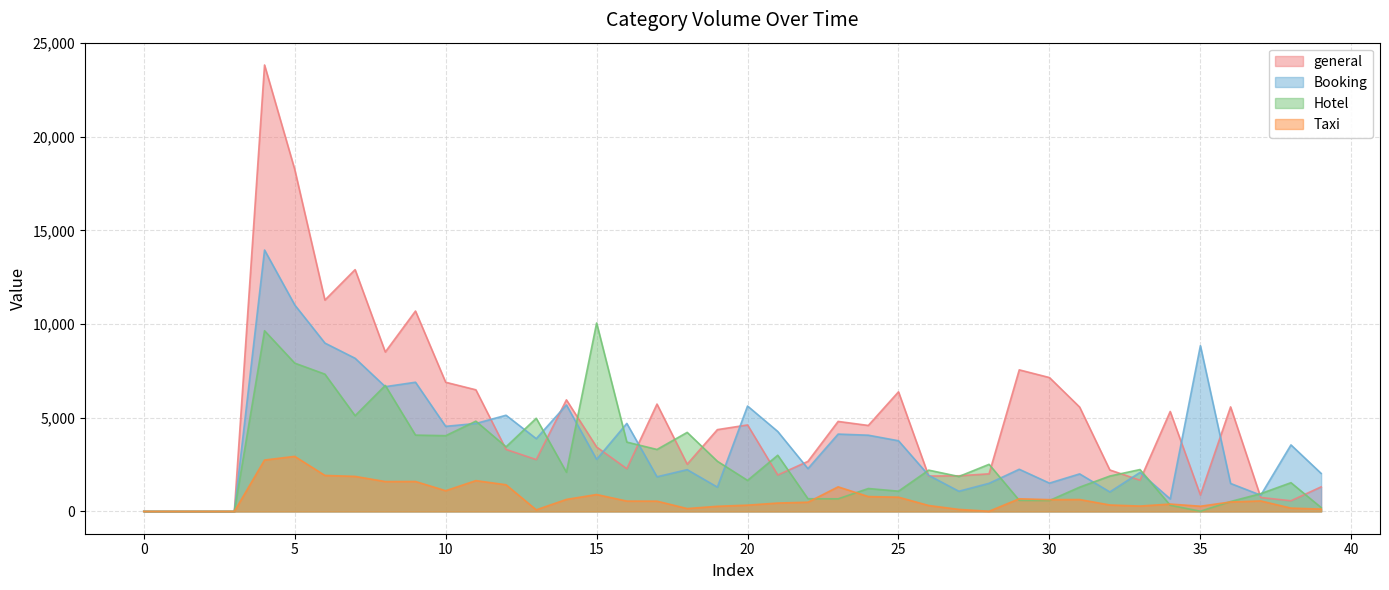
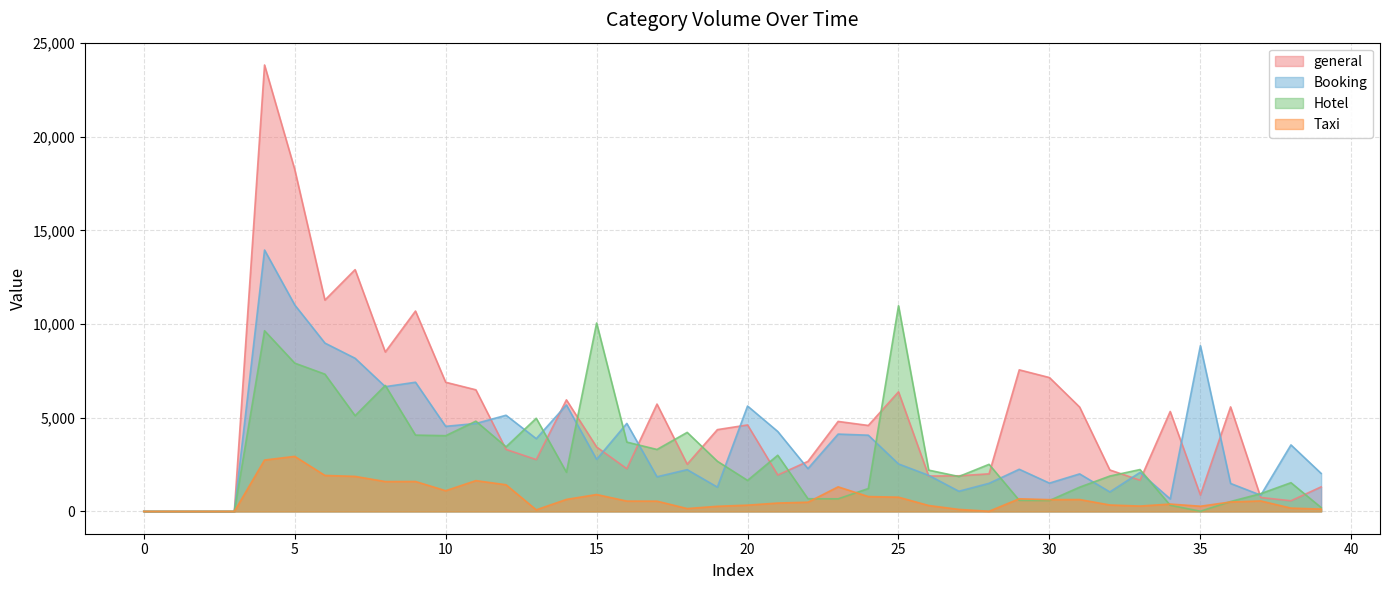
Booking, 25: 3,800 -> 2,500
Hotel, 25: 1,100 -> 11,000
